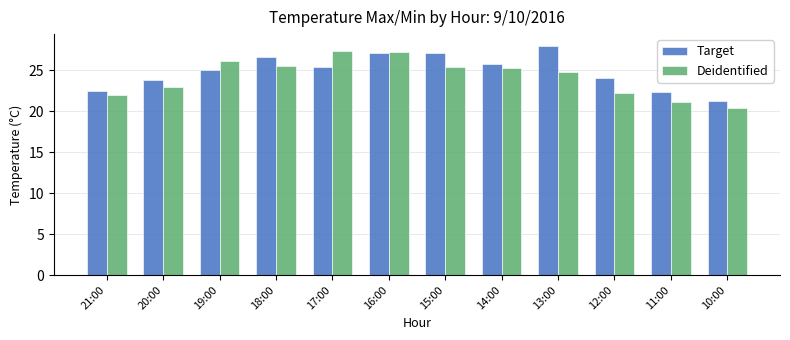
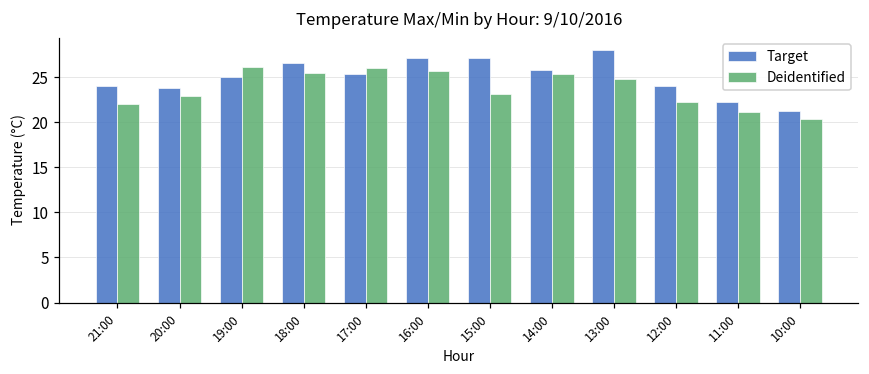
Target, 21:00: 22 -> 24
Deidentified, 17:00: 27 -> 26
Deidentified, 16:00: 27 -> 26
Deidentified, 15:00: 25 -> 23
